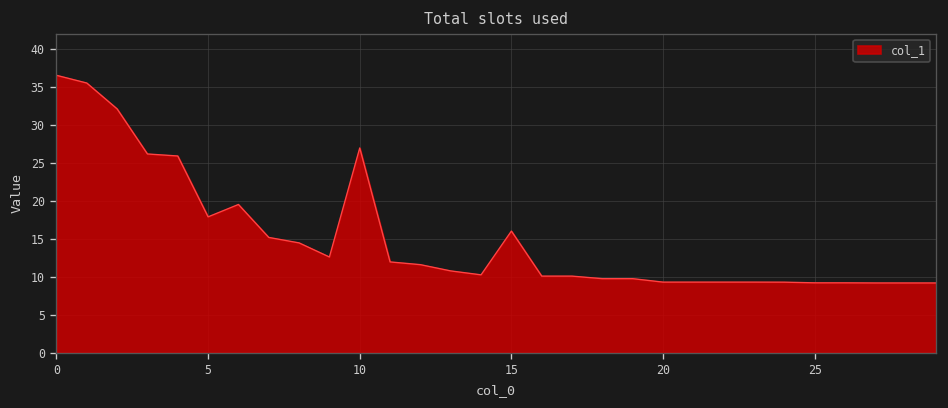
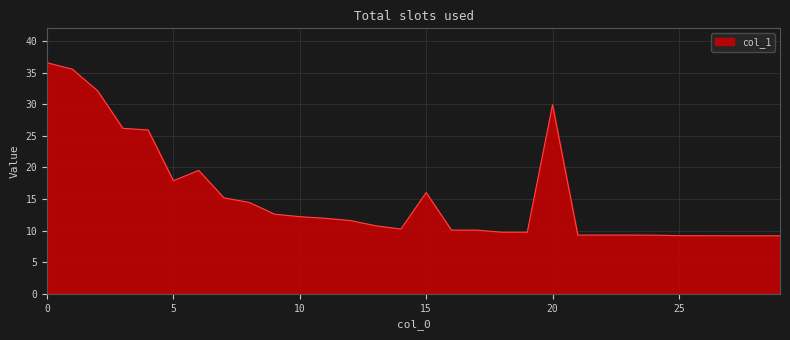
10: 27 -> 12
20: 9 -> 30
